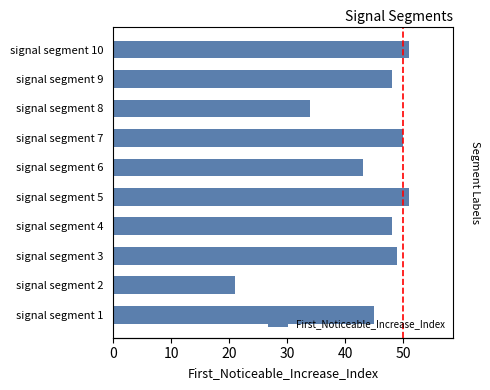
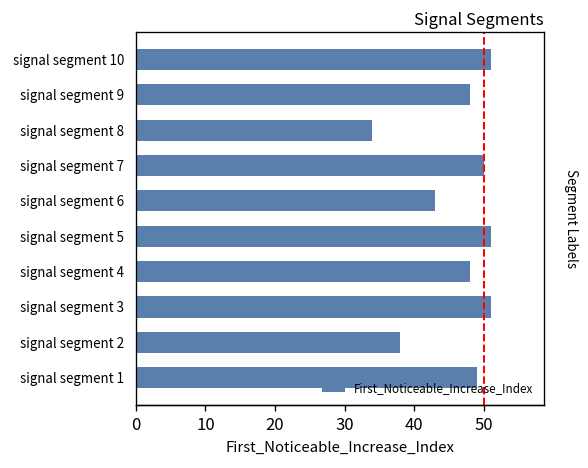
signal segment 3: 49 -> 51
signal segment 2: 21 -> 38
signal segment 1: 45 -> 49
